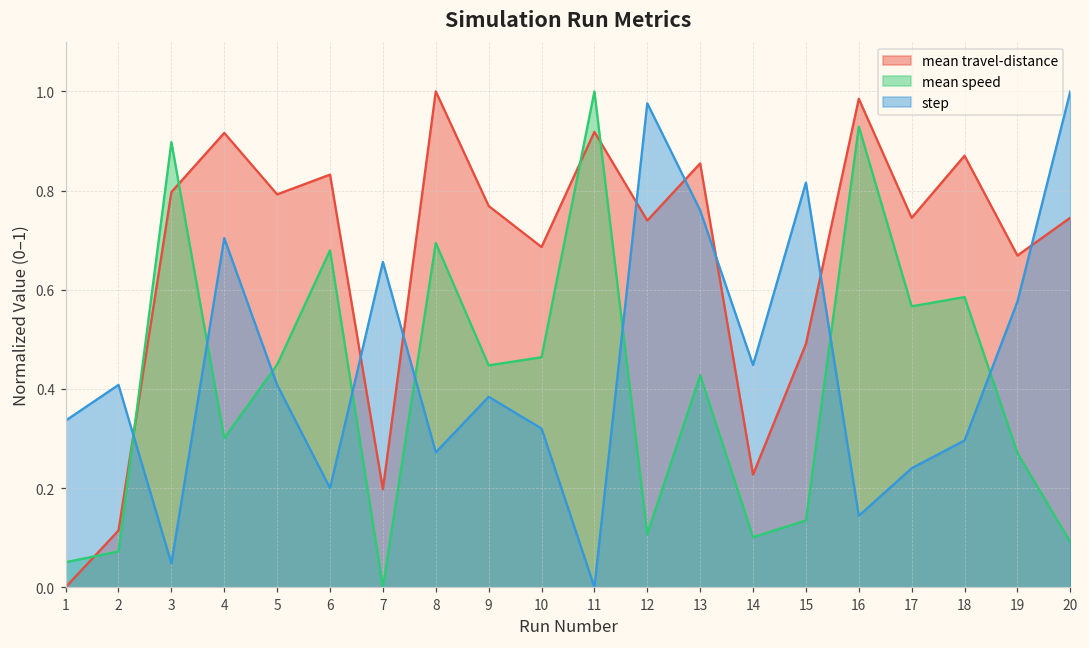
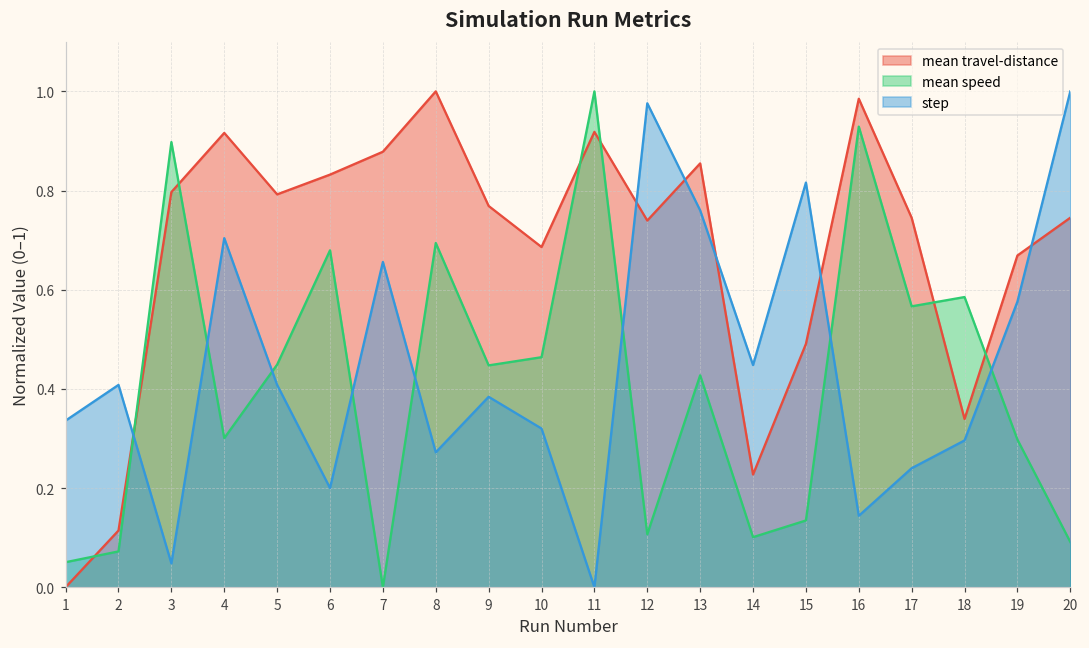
mean travel-distance, 7: 0.20 -> 0.88
mean travel-distance, 18: 0.87 -> 0.34
mean speed, 19: 0.27 -> 0.30
